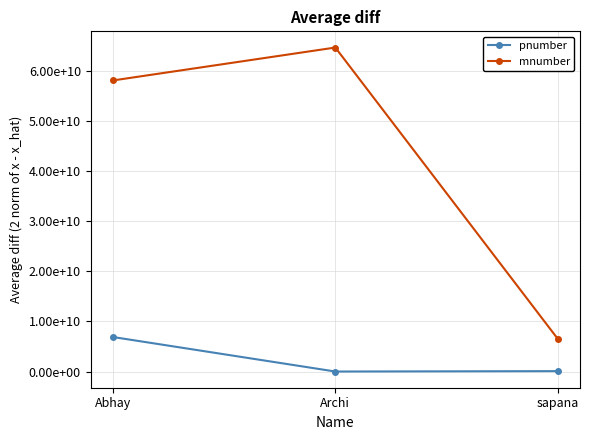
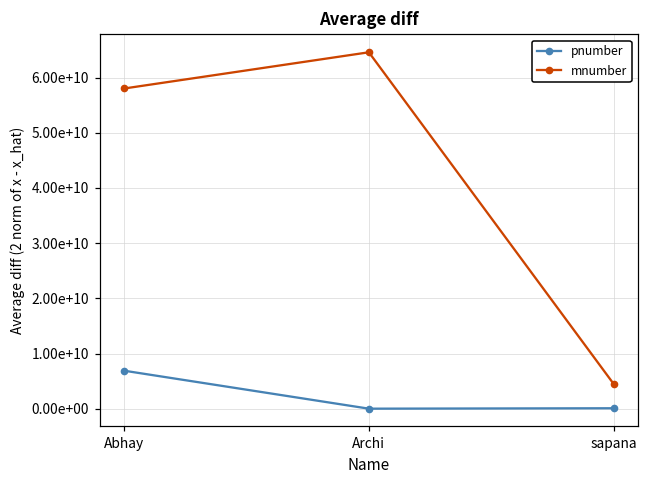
mnumber, sapana: 7000000000 -> 5000000000
